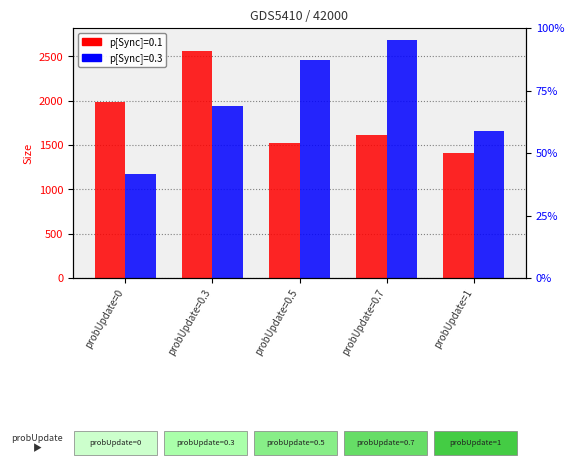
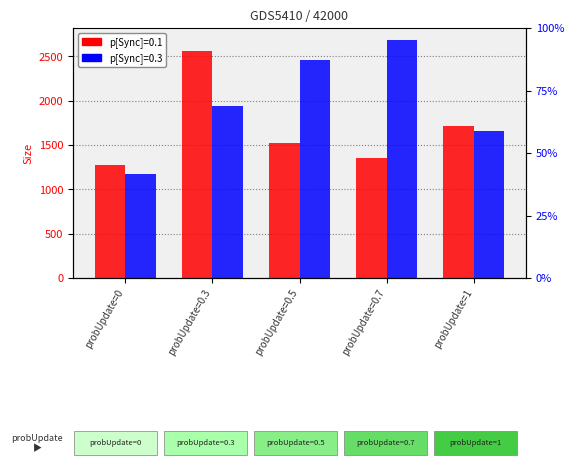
p[Sync]=0.1, probUpdate=0: 2000 -> 1300
p[Sync]=0.1, probUpdate=0.7: 1600 -> 1400
p[Sync]=0.1, probUpdate=1: 1400 -> 1700
